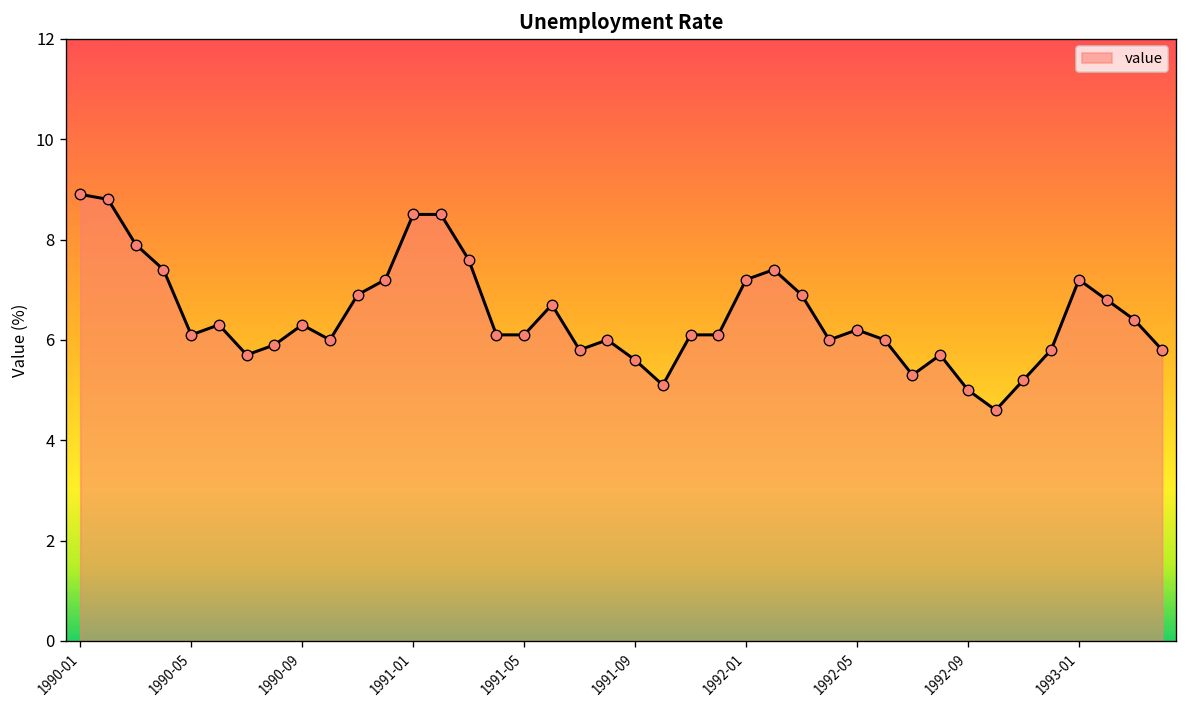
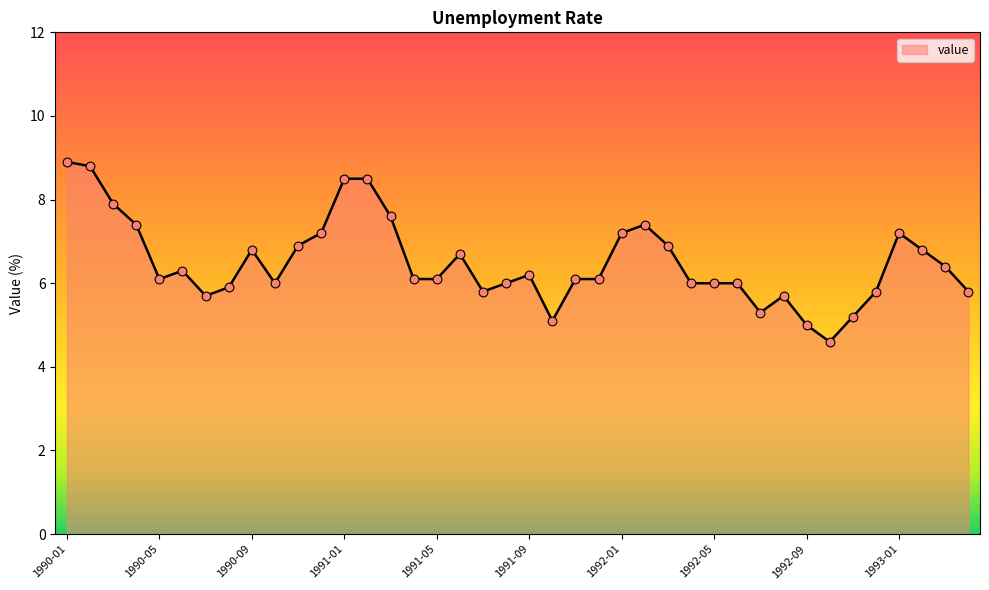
1990-09: 6.3 -> 6.8
1991-09: 5.6 -> 6.2
1992-05: 6.2 -> 6.0
